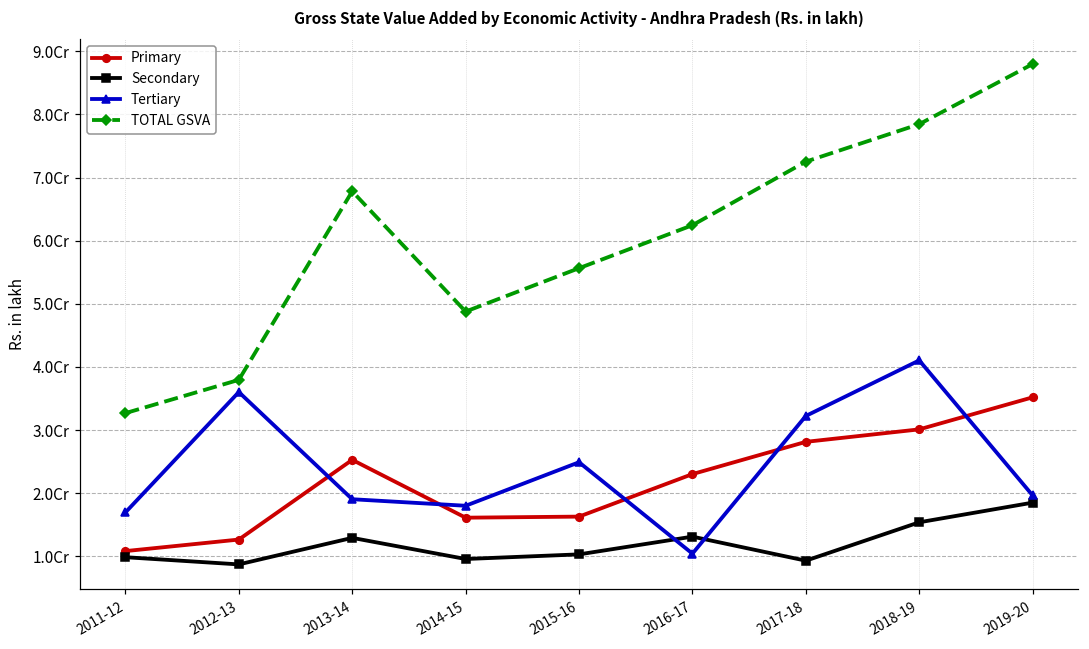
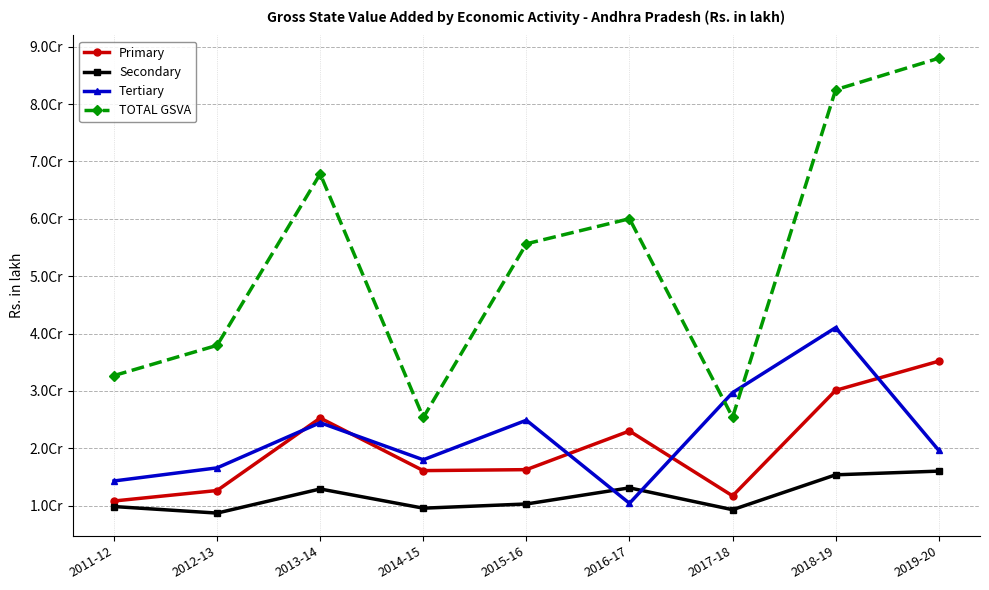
Tertiary, 2011-12: 1.7Cr -> 1.4Cr
Tertiary, 2012-13: 3.6Cr -> 1.7Cr
Tertiary, 2013-14: 1.9Cr -> 2.4Cr
TOTAL GSVA, 2014-15: 4.9Cr -> 2.5Cr
TOTAL GSVA, 2016-17: 6.2Cr -> 6.0Cr
Primary, 2017-18: 2.8Cr -> 1.2Cr
Tertiary, 2017-18: 3.2Cr -> 3.0Cr
TOTAL GSVA, 2017-18: 7.3Cr -> 2.5Cr
TOTAL GSVA, 2018-19: 7.8Cr -> 8.3Cr
Secondary, 2019-20: 1.8Cr -> 1.6Cr
